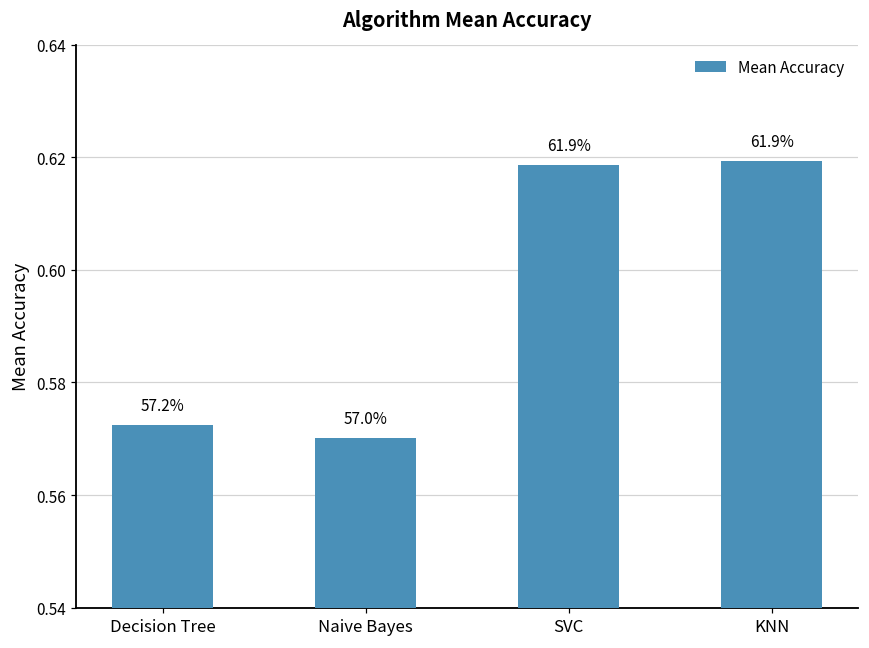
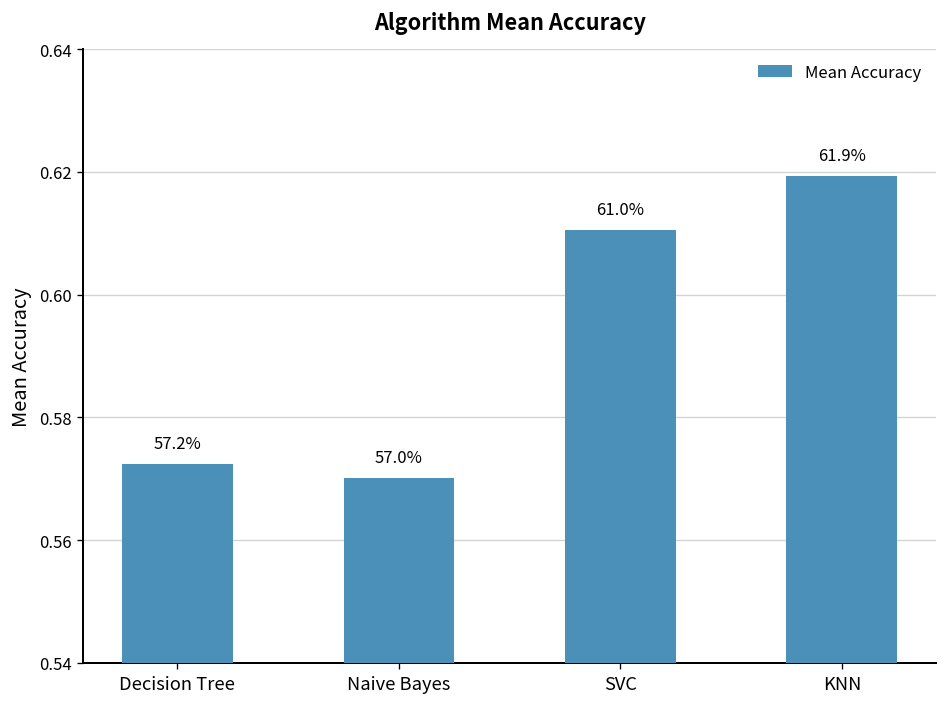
SVC: 61.9% -> 61.0%
